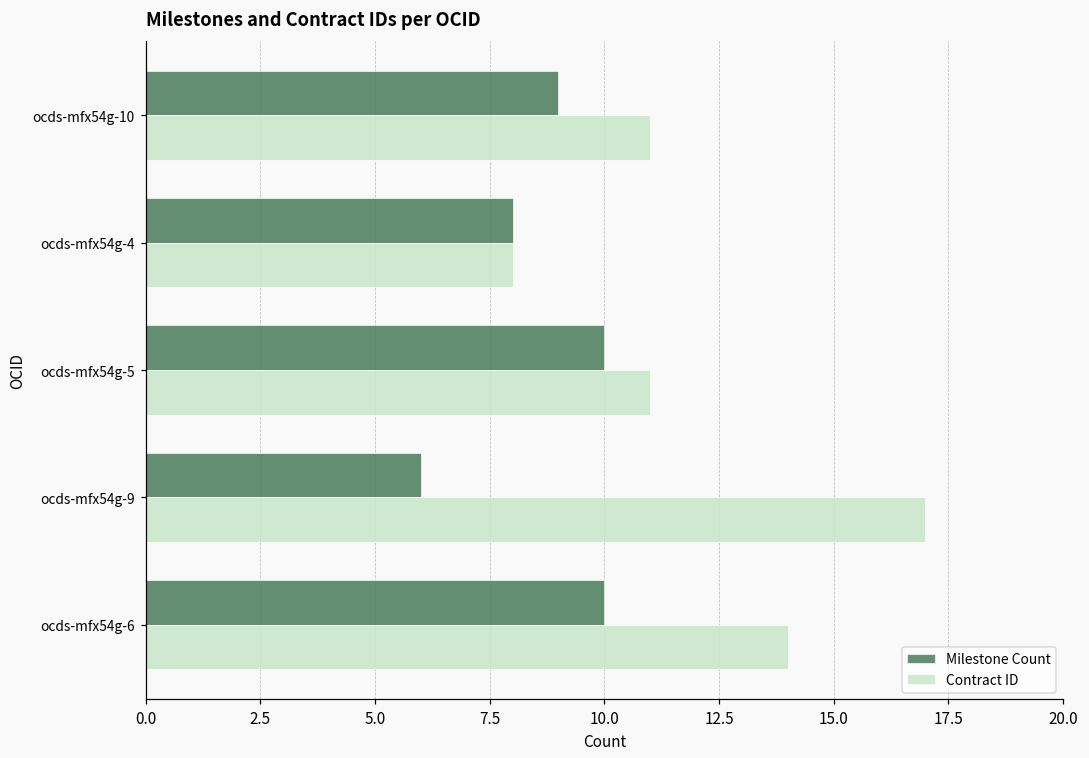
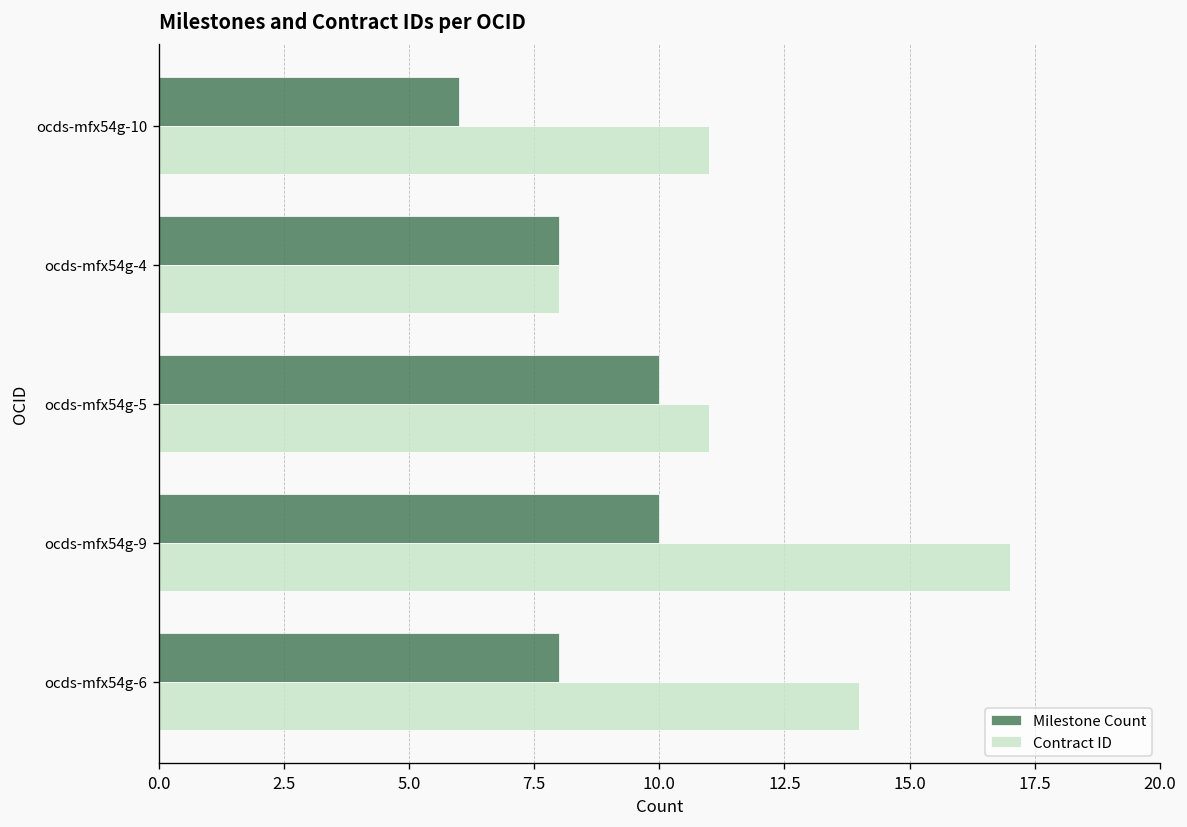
Milestone Count, ocds-mfx54g-10: 9 -> 6
Milestone Count, ocds-mfx54g-9: 6 -> 10
Milestone Count, ocds-mfx54g-6: 10 -> 8
